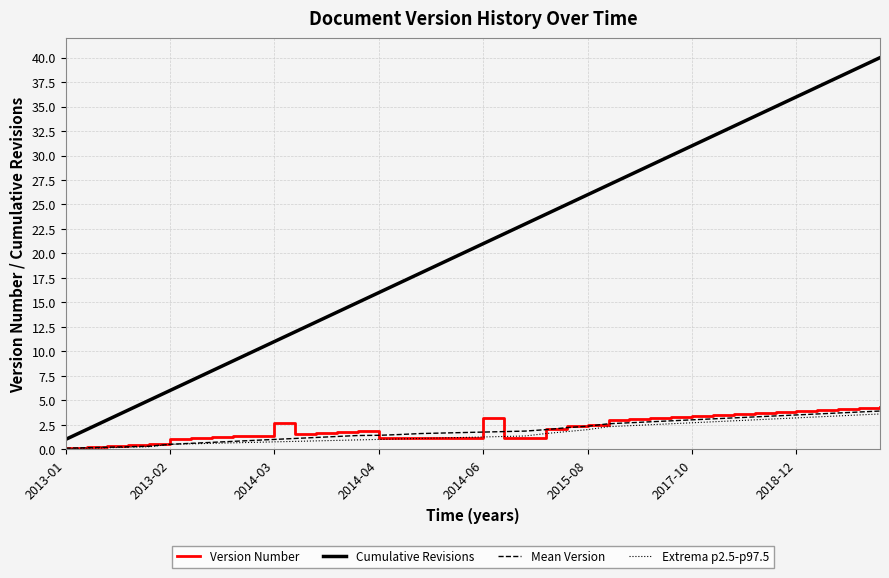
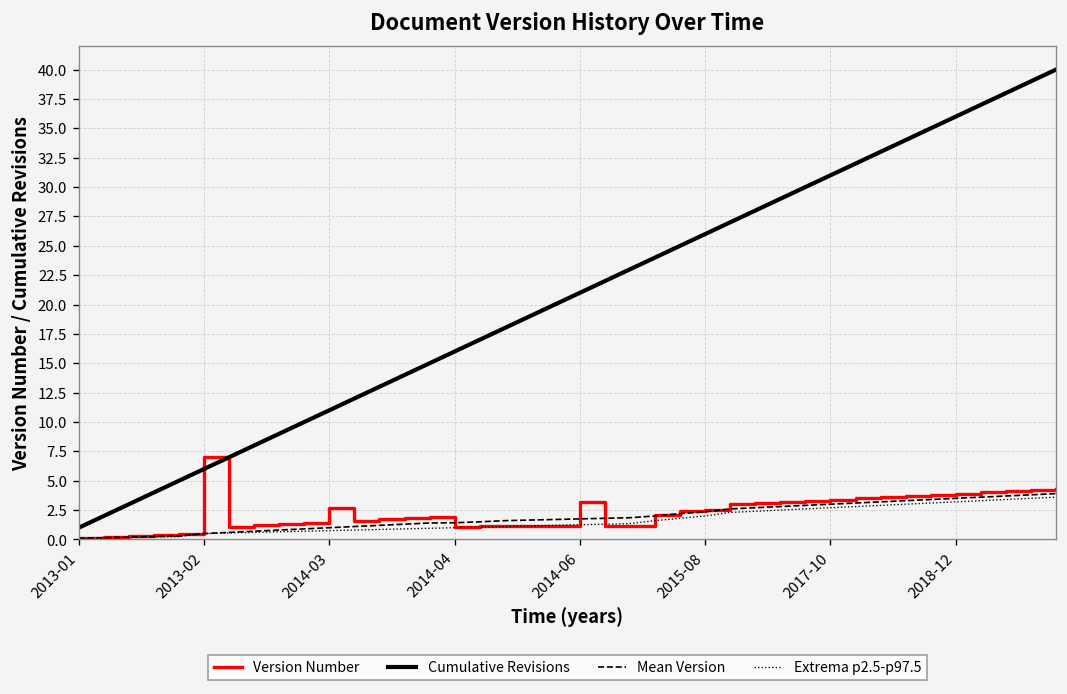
Version Number, 2013-02: 1 -> 7
